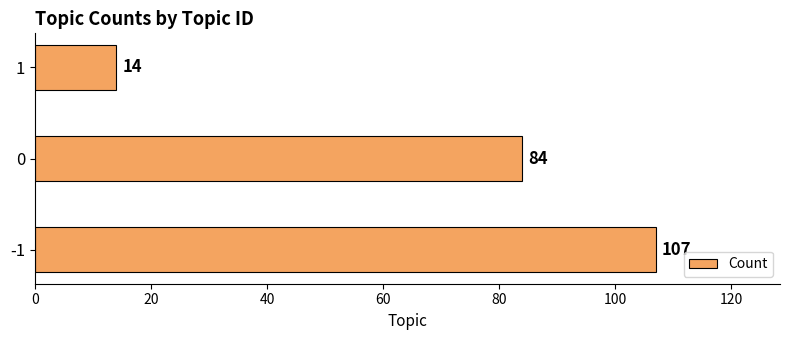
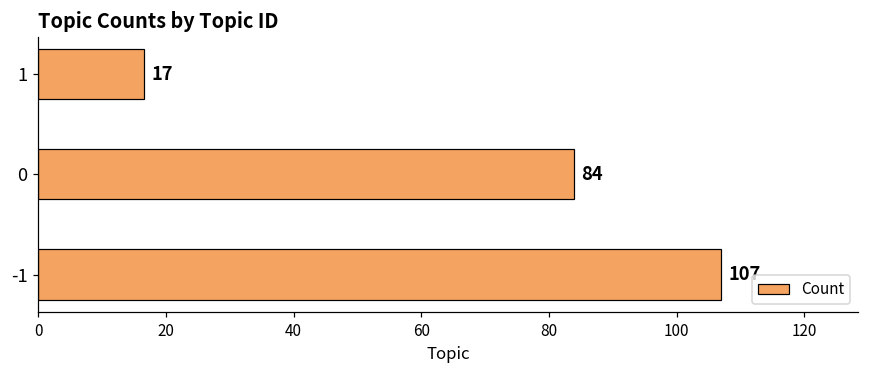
1: 14 -> 17
